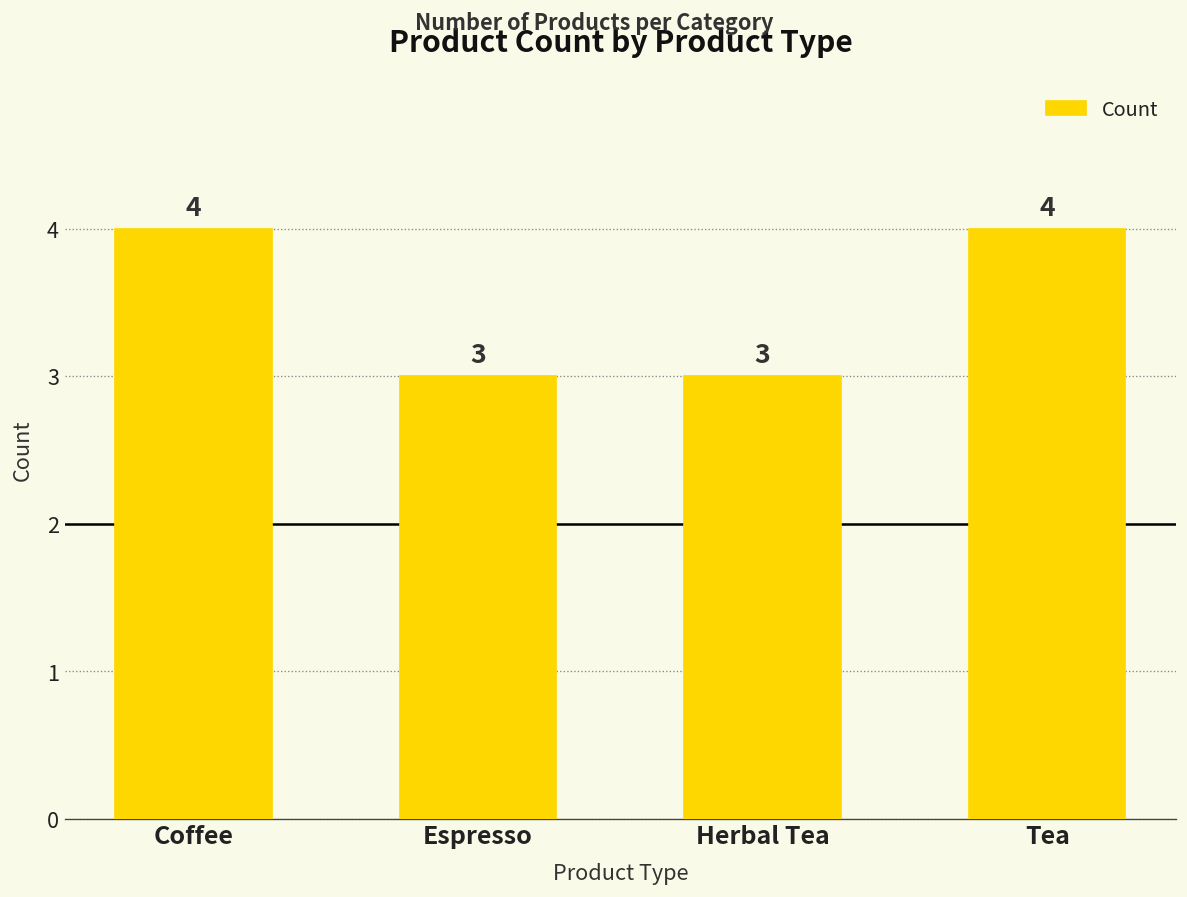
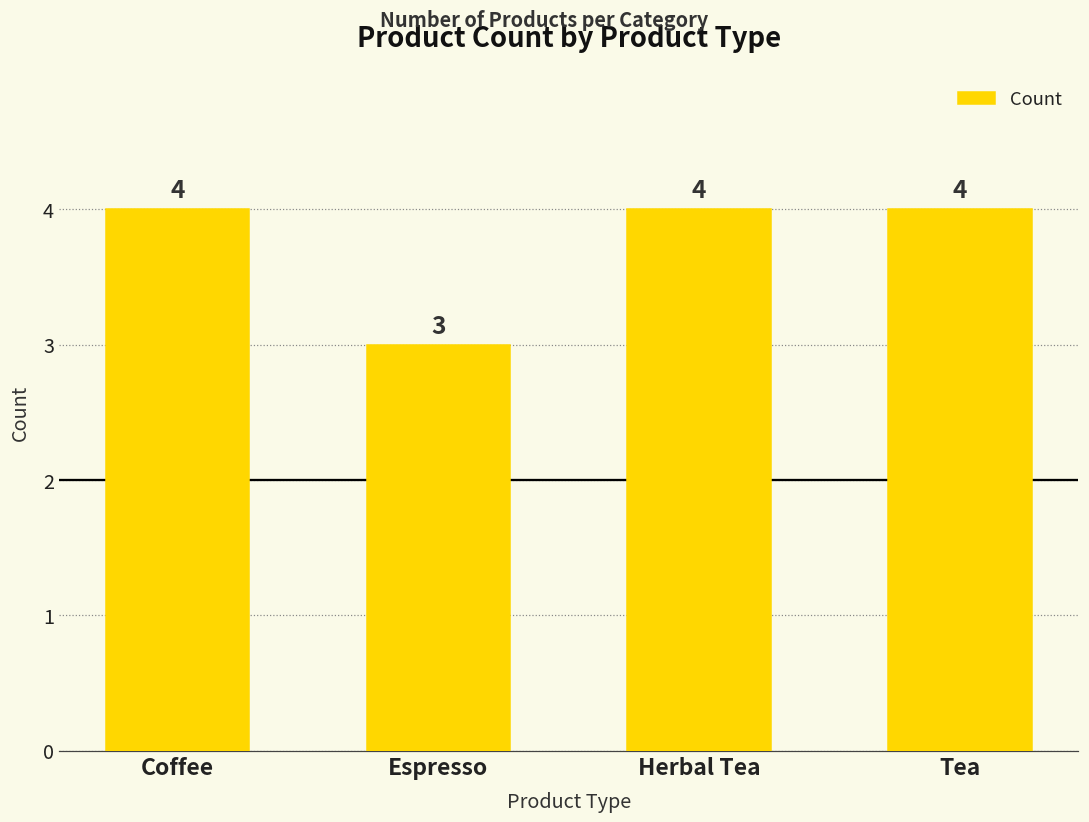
Herbal Tea: 3 -> 4
